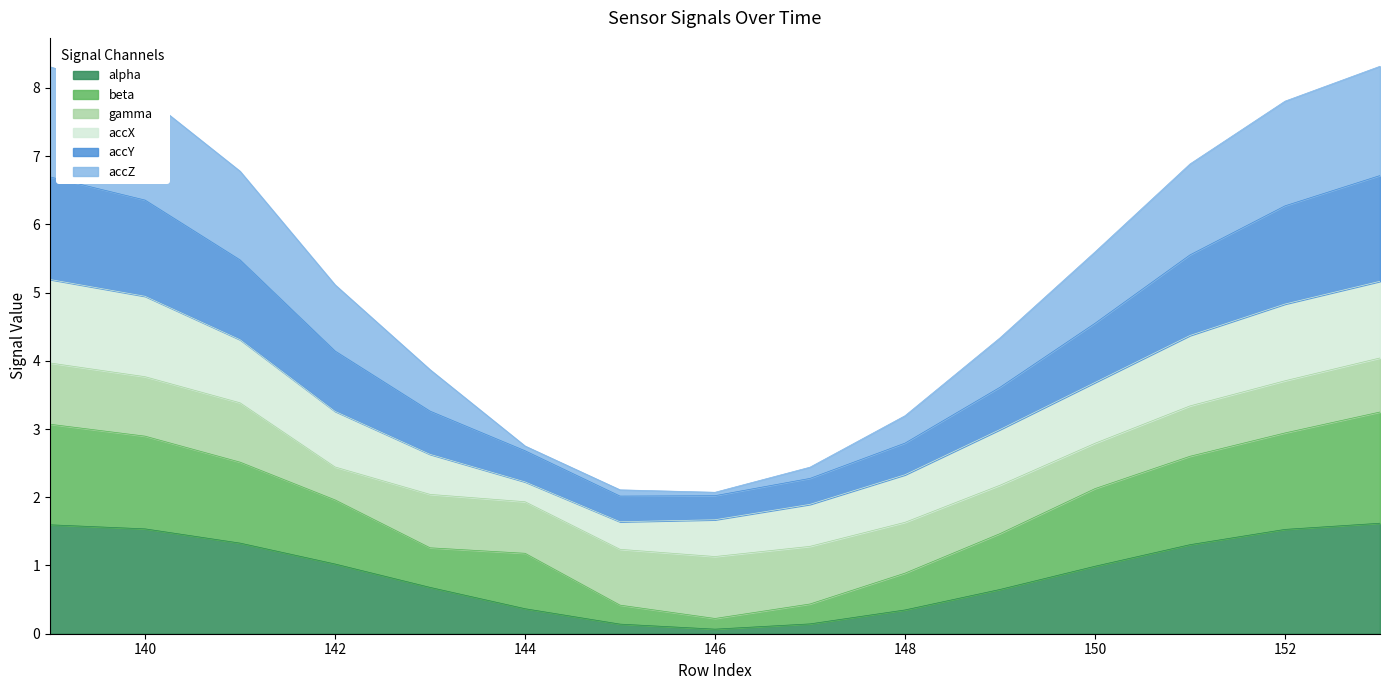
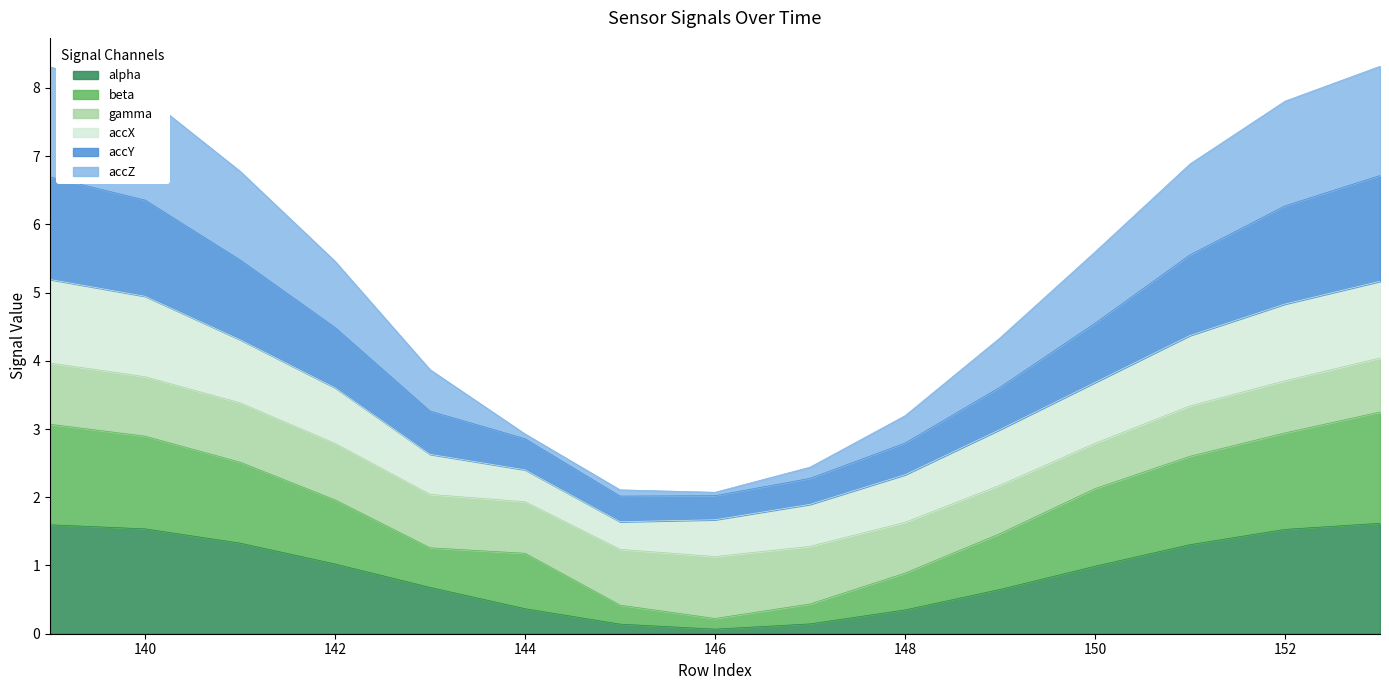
gamma, 142: 0.5 -> 0.8
accX, 144: 0.3 -> 0.5
